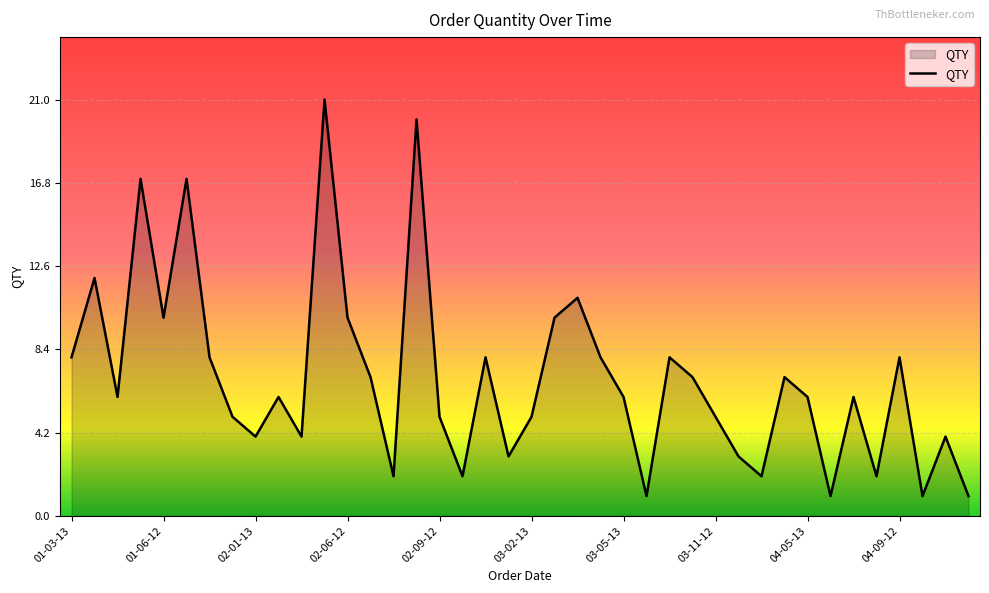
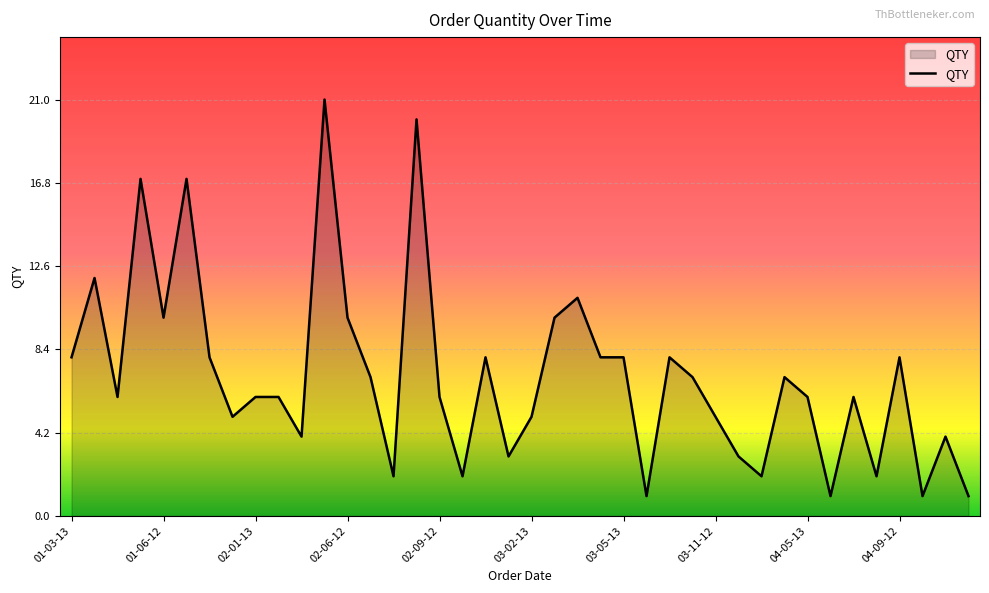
02-01-13: 4 -> 6
02-09-12: 5 -> 6
03-05-13: 6 -> 8
